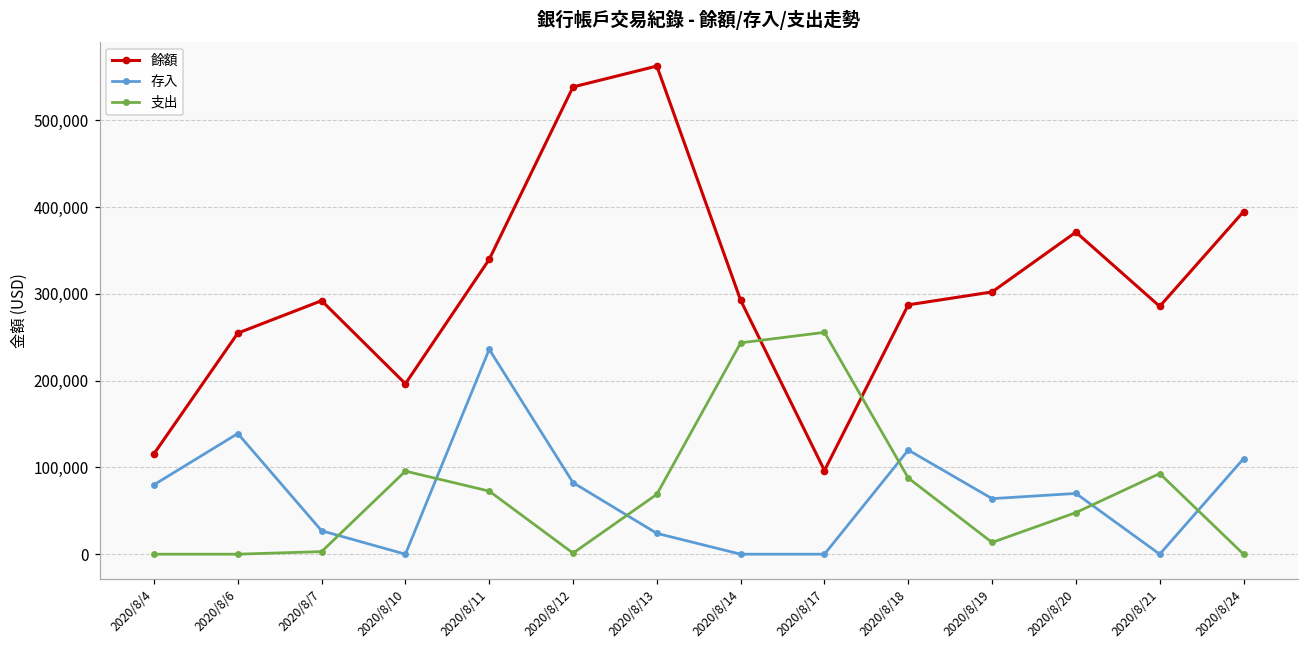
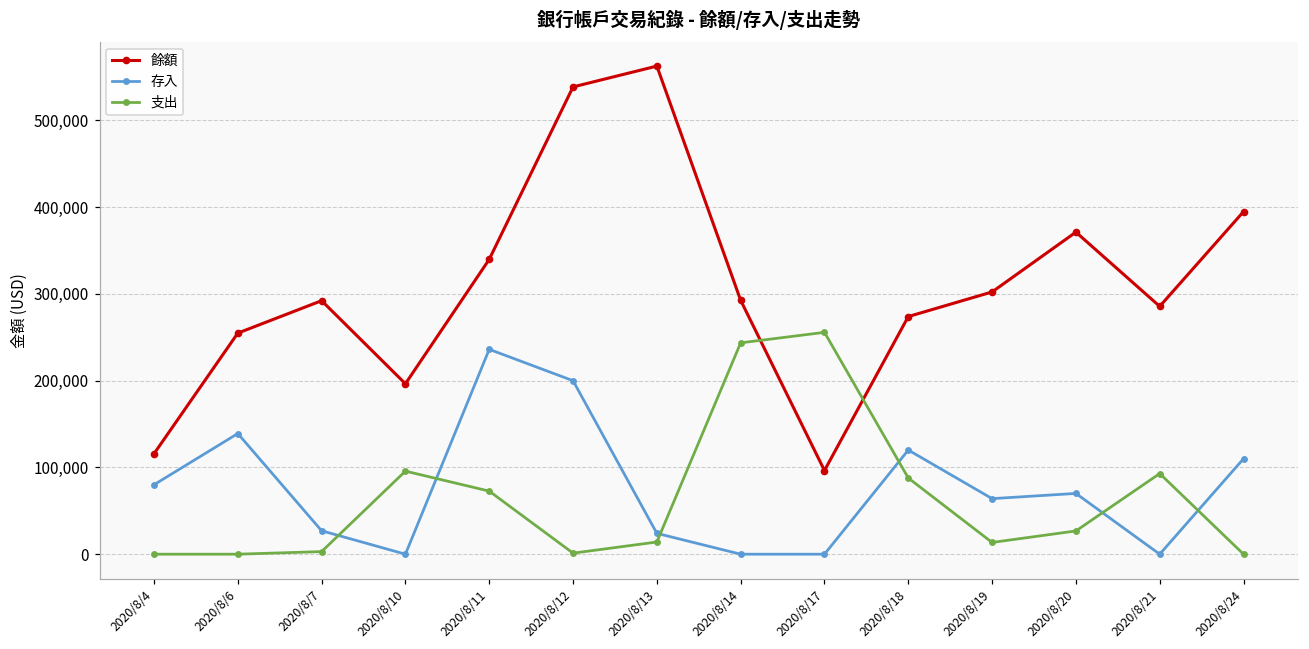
存入, 2020/8/12: 80,000 -> 200,000
支出, 2020/8/13: 70,000 -> 10,000
餘額, 2020/8/18: 290,000 -> 270,000
支出, 2020/8/20: 50,000 -> 30,000
